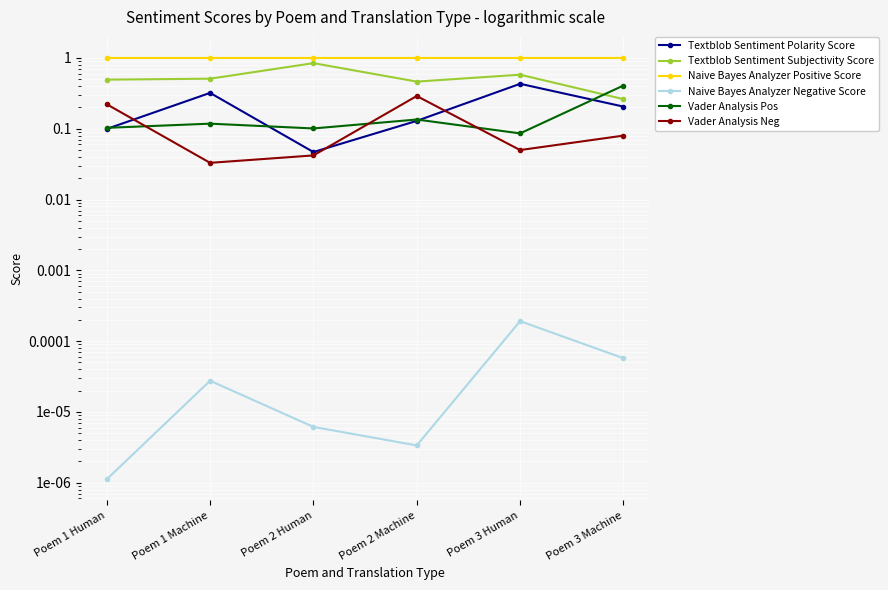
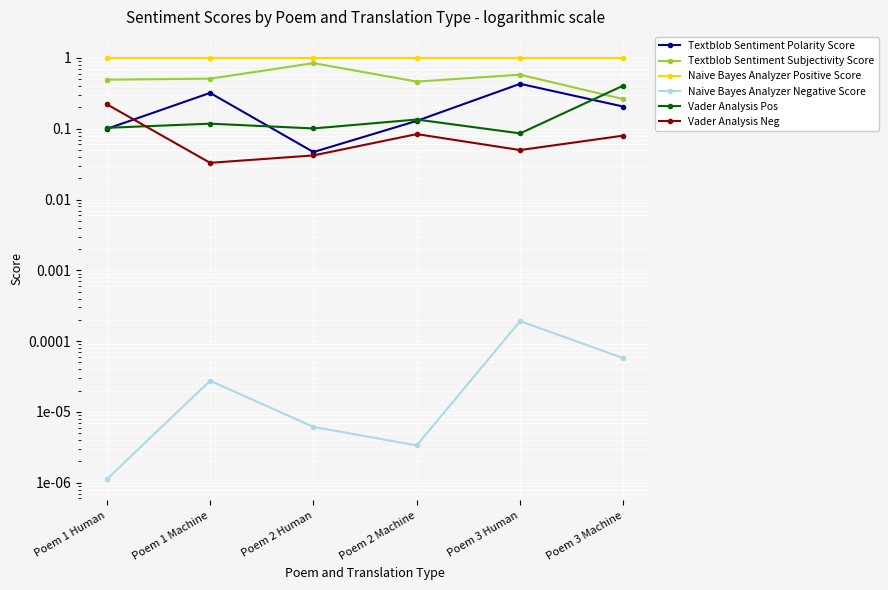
Vader Analysis Neg, Poem 2 Machine: 0.29 -> 0.08
